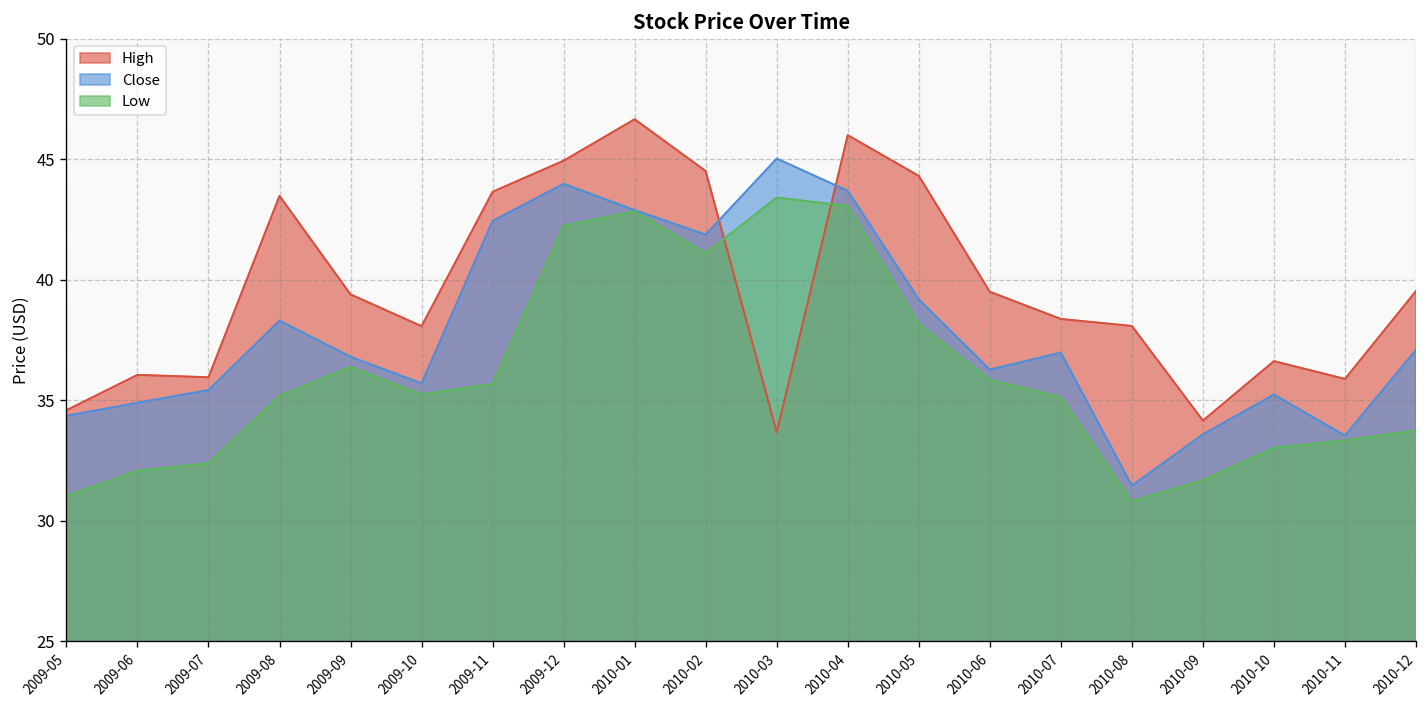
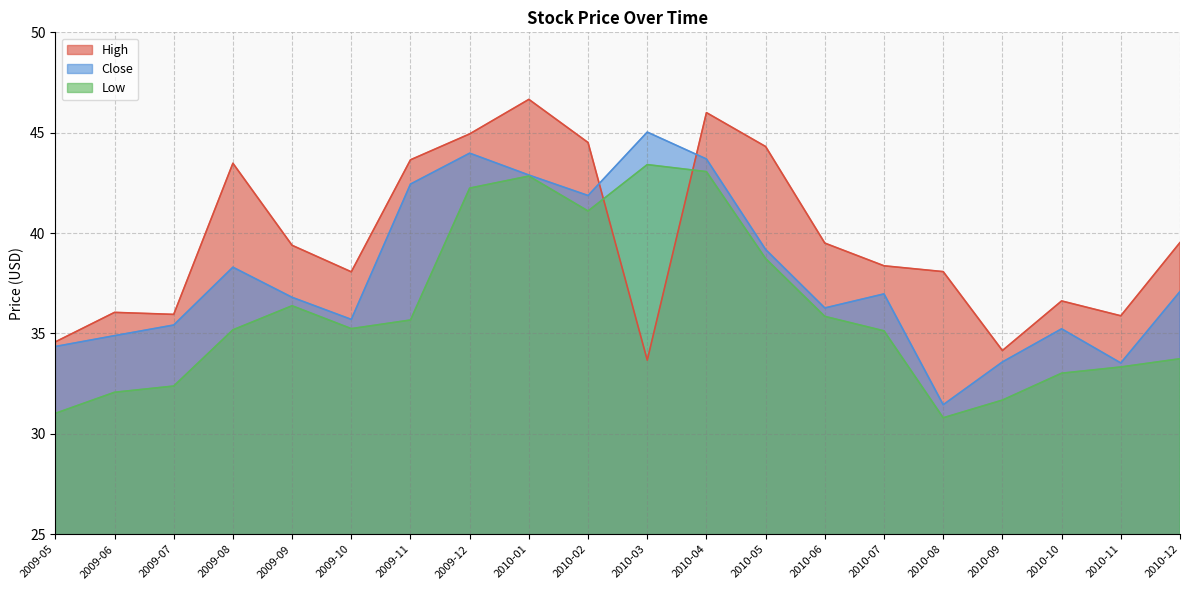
Low, 2010-05: 38.2 -> 38.7
